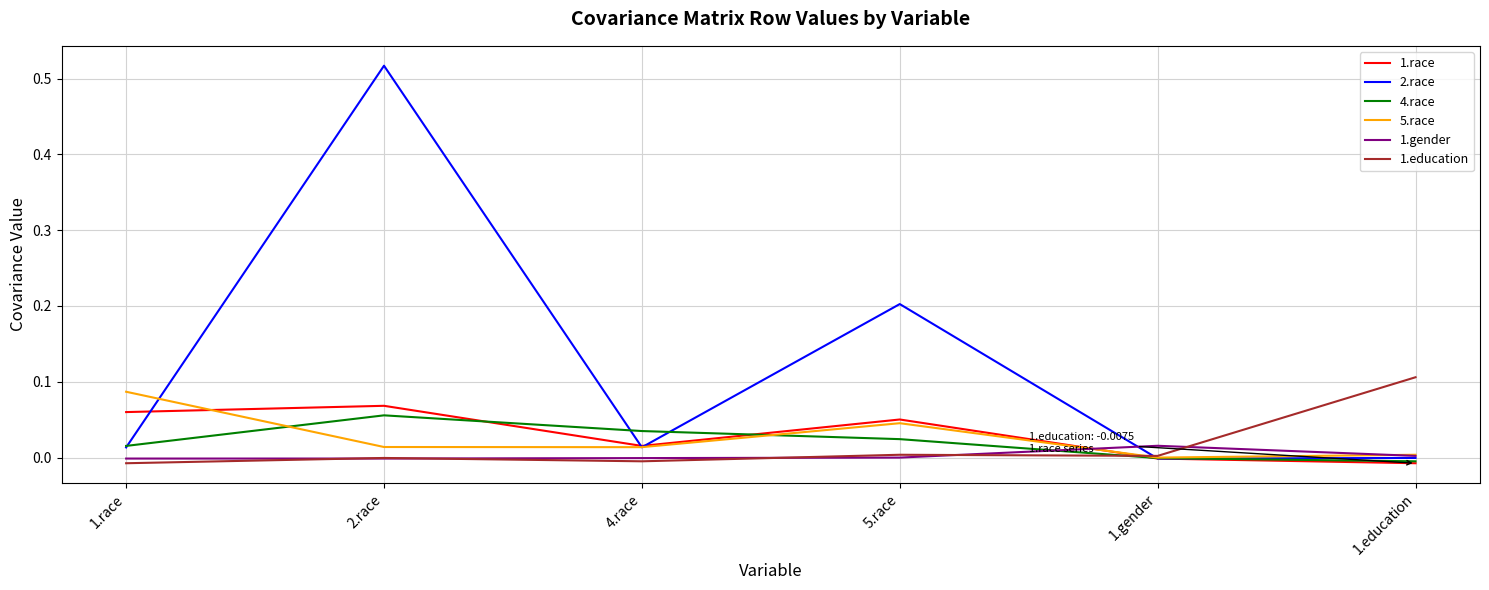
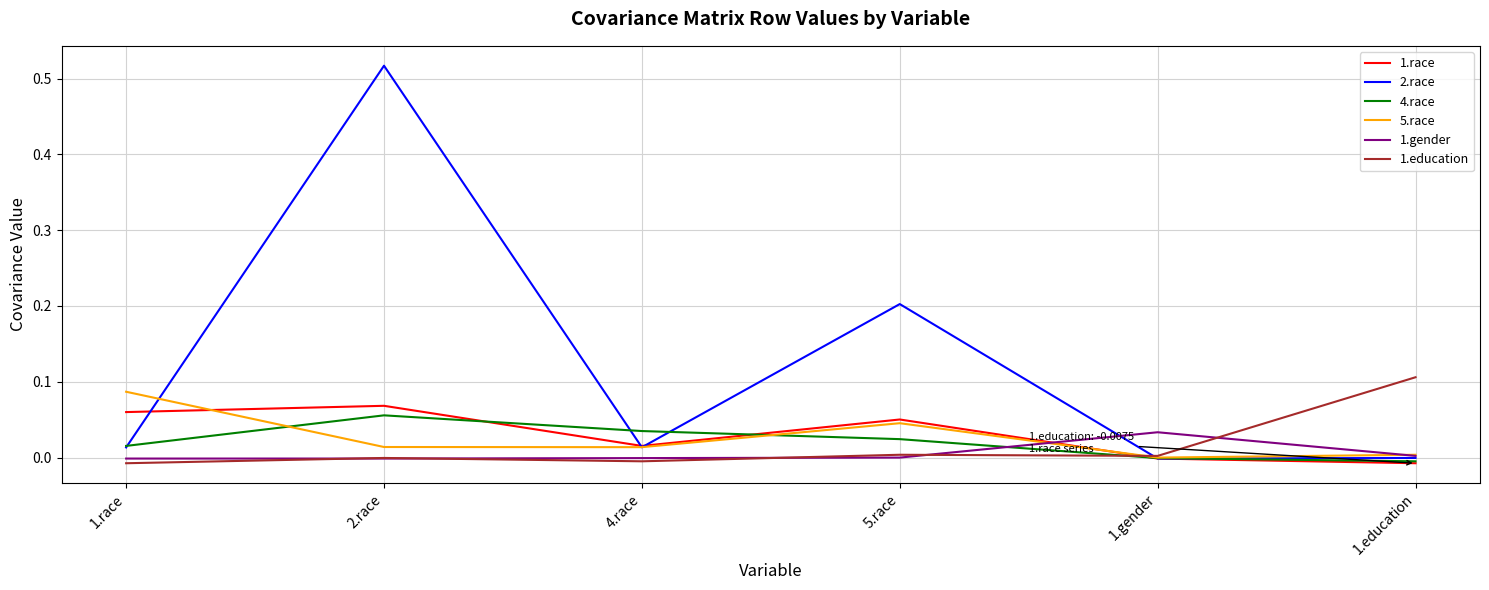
1.gender, 1.gender: 0.02 -> 0.03
